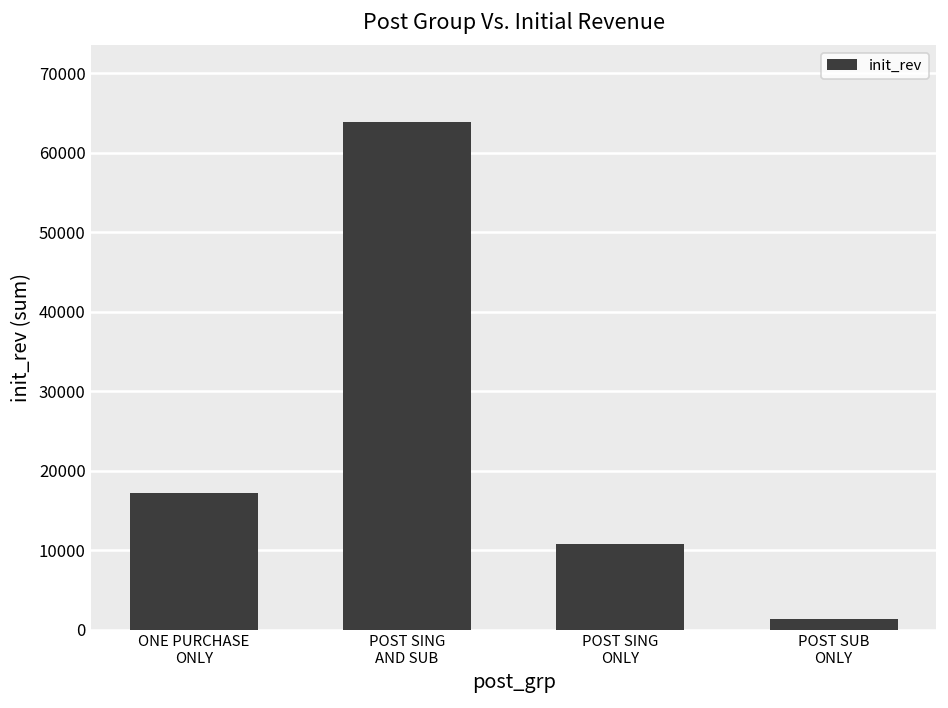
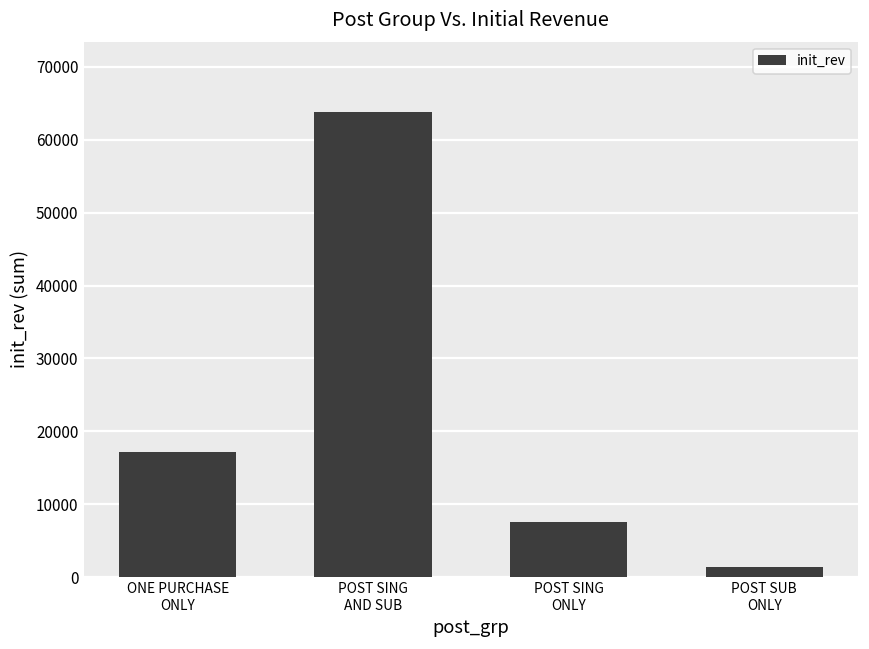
POST SING ONLY: 11000 -> 8000
